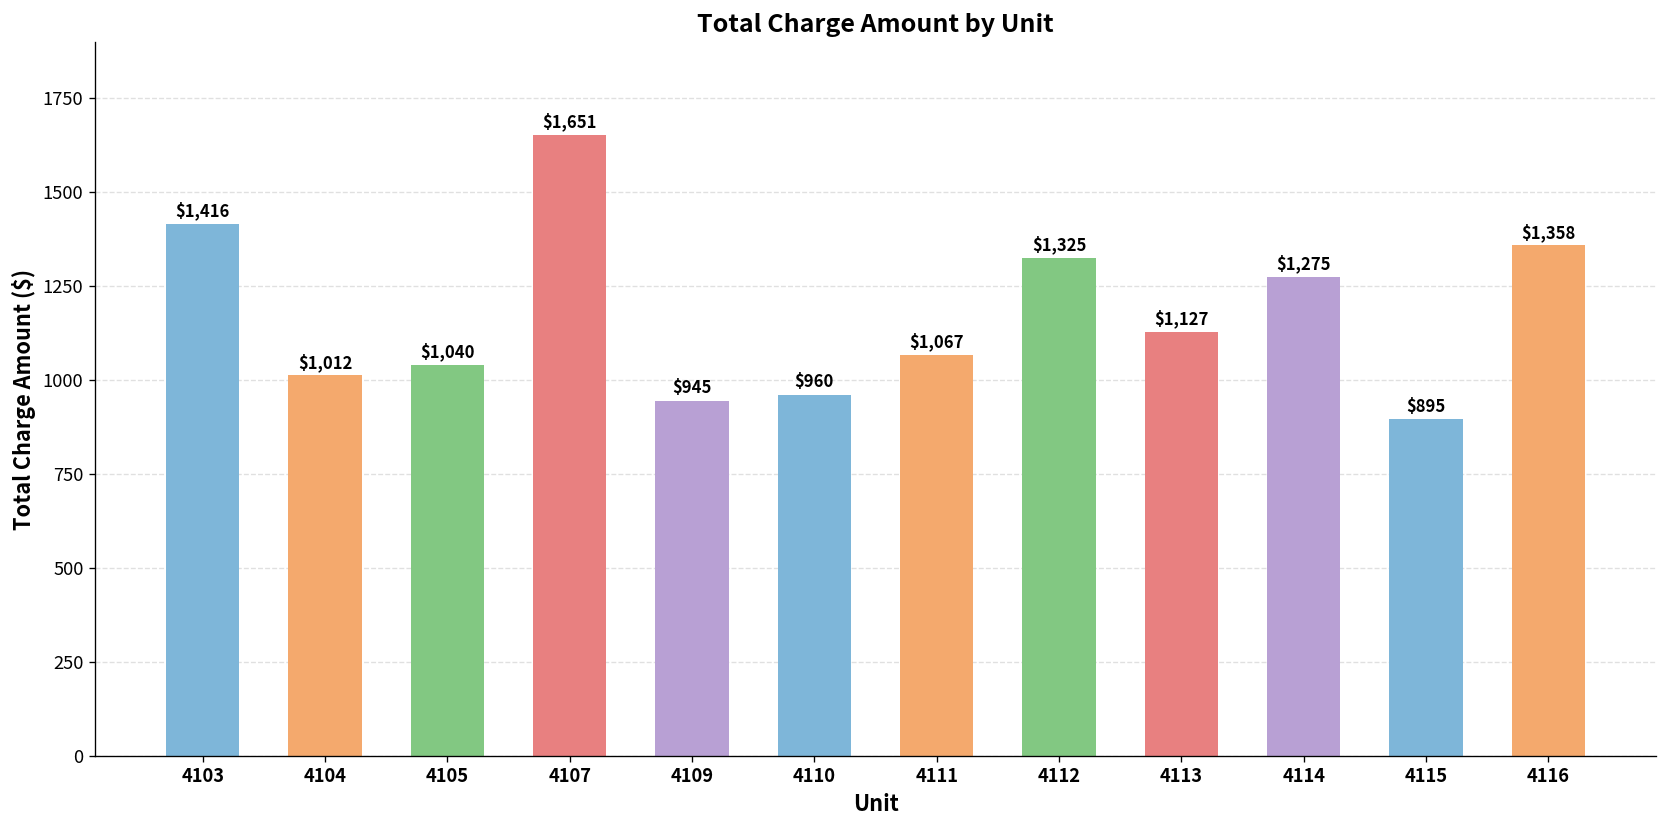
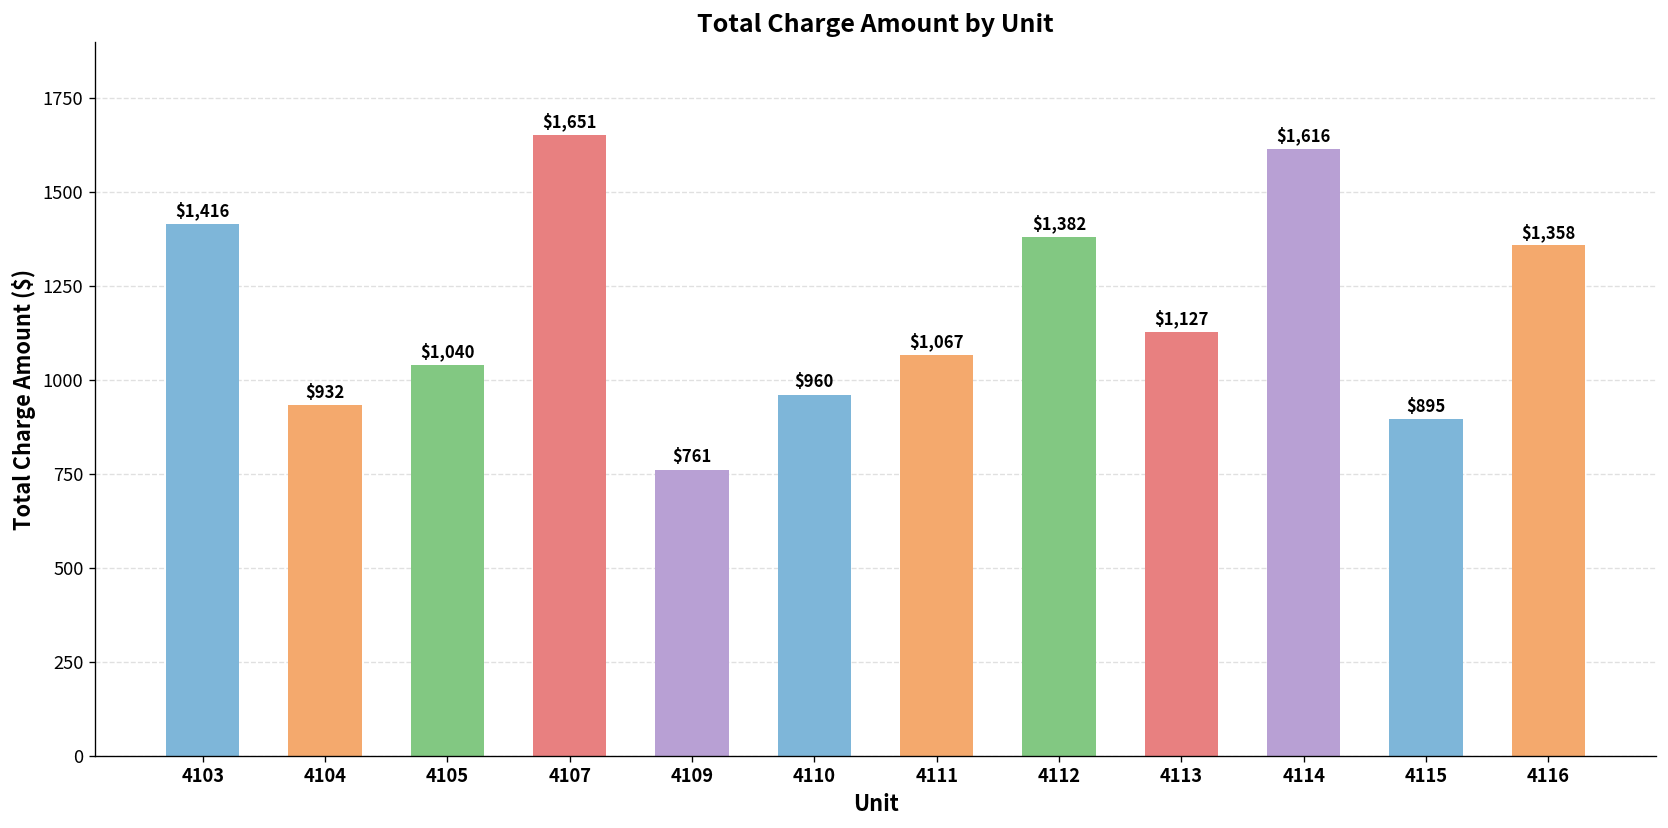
4104: $1,012 -> $932
4109: $945 -> $761
4112: $1,325 -> $1,382
4114: $1,275 -> $1,616
